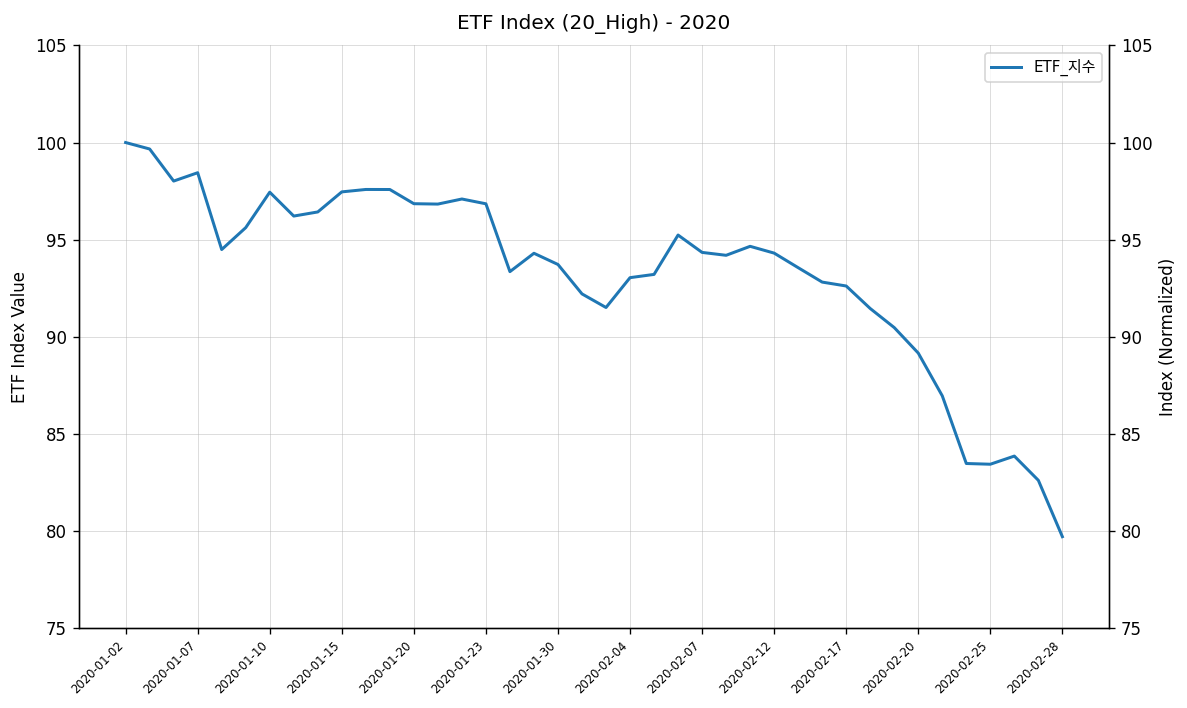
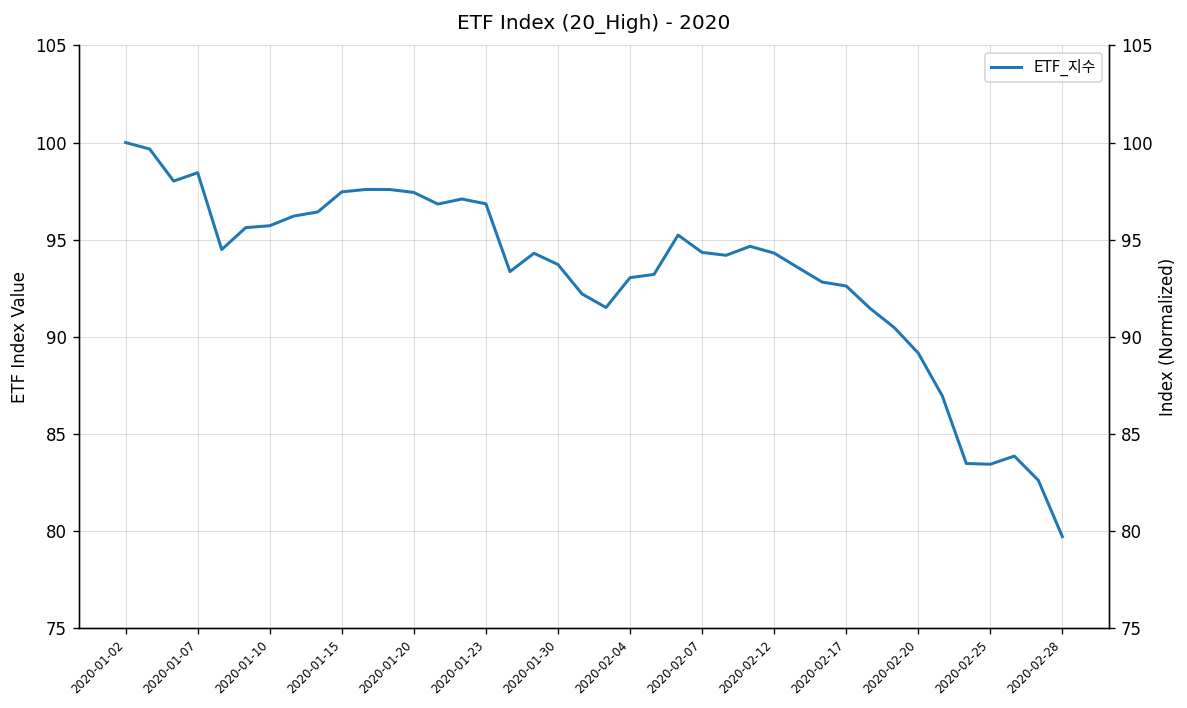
2020-01-10: 97.4 -> 95.7
2020-01-20: 96.8 -> 97.4
